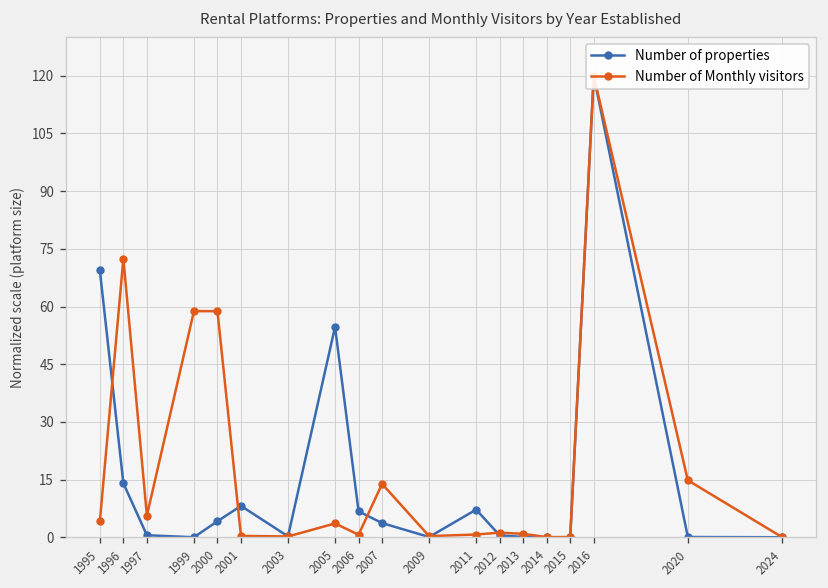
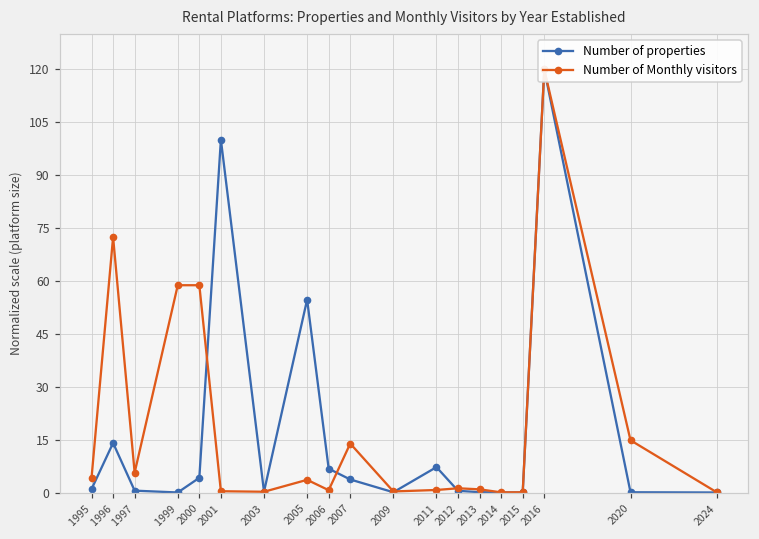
Number of properties, 1995: 69 -> 1
Number of properties, 2001: 8 -> 100
